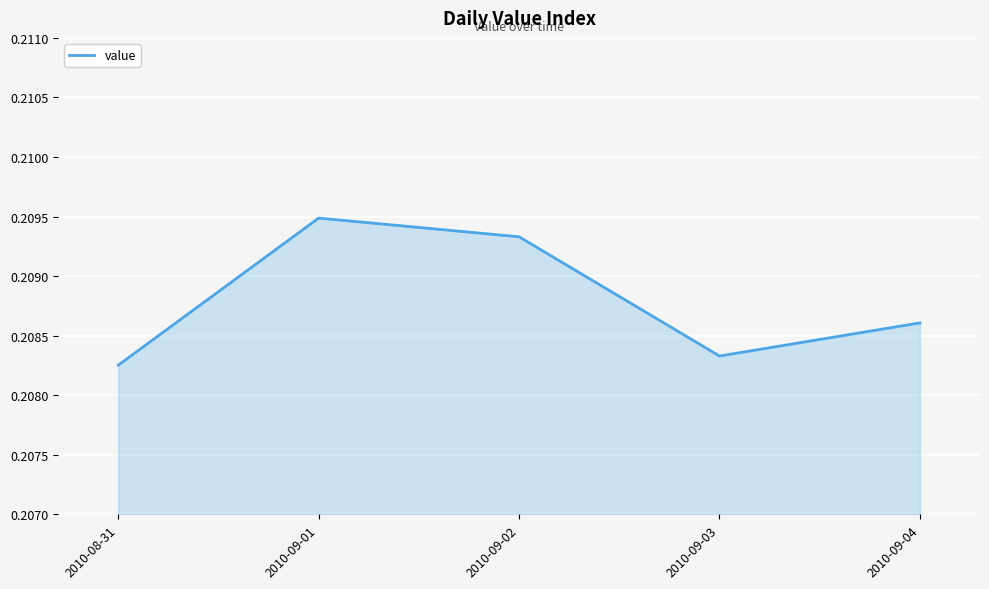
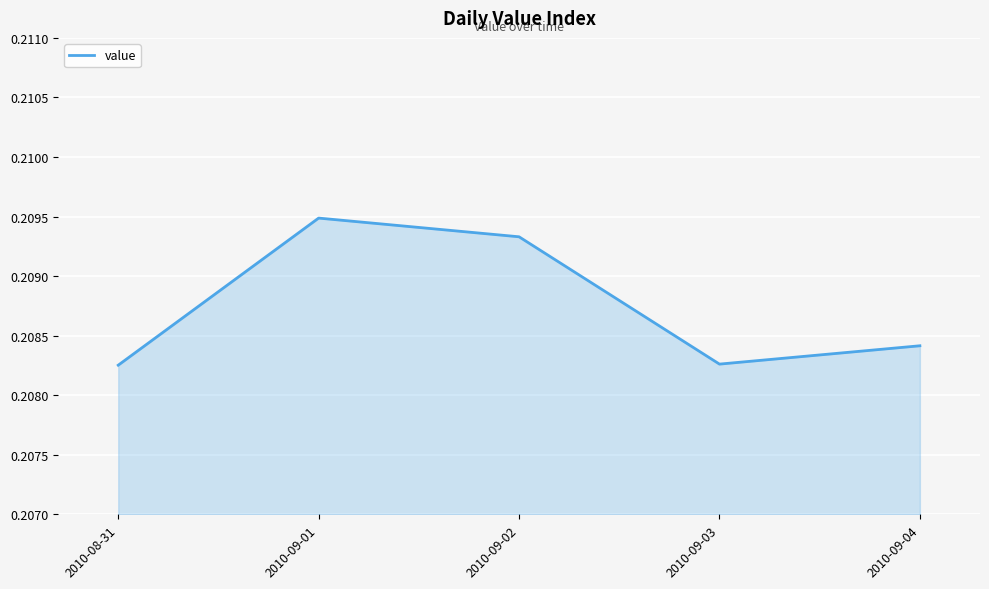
2010-09-03: 0.20833 -> 0.20826
2010-09-04: 0.20861 -> 0.20842
